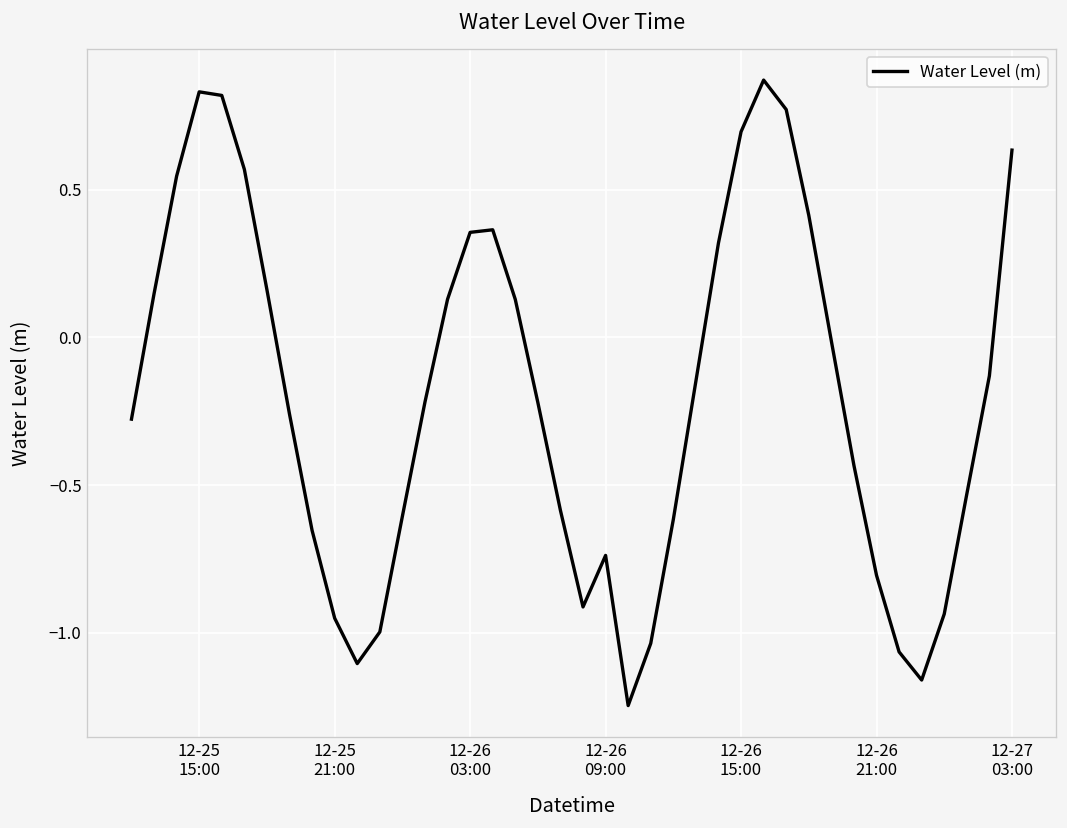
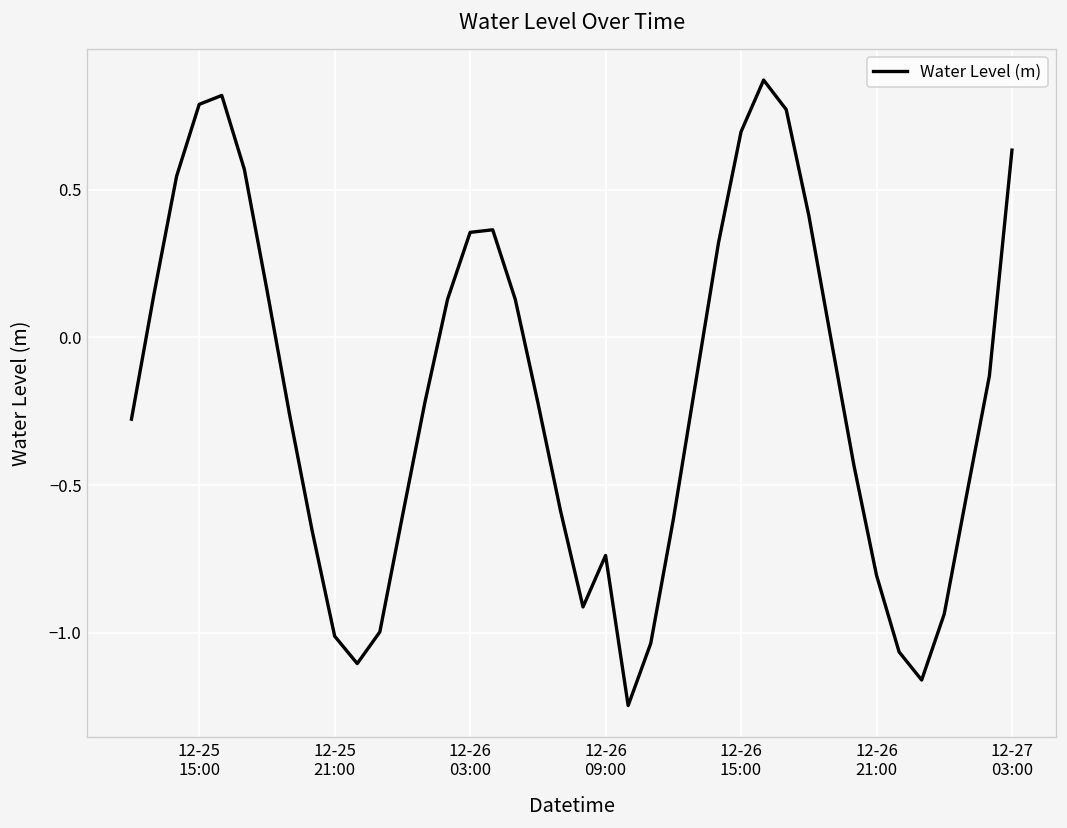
12-25 15:00: 0.83 -> 0.79
12-25 21:00: -0.95 -> -1.01
